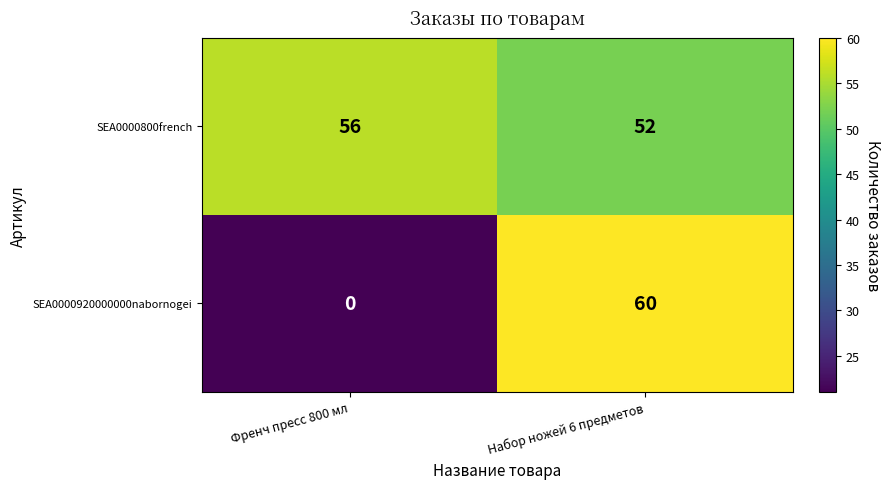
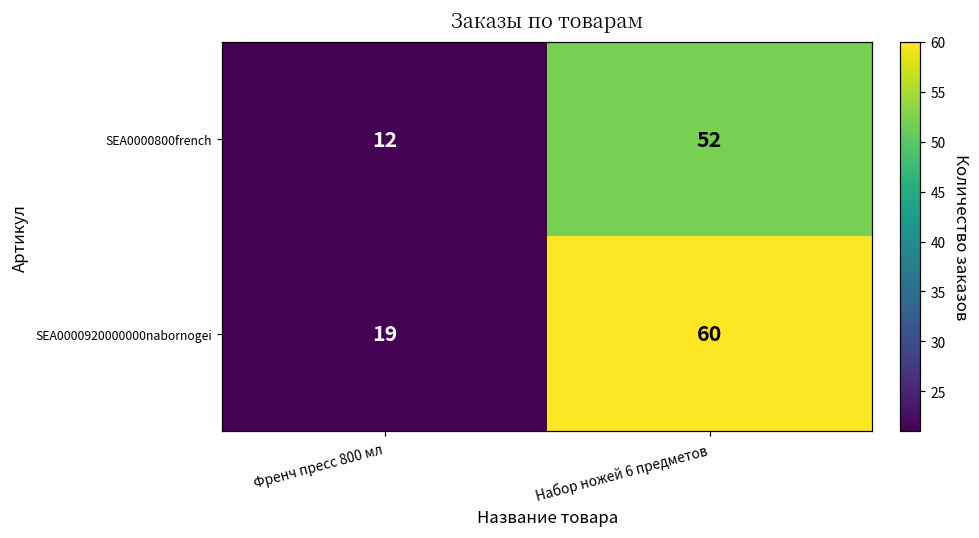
SEA0000800french, Френч пресс 800 мл: 56 -> 12
SEA0000920000000nabornogei, Френч пресс 800 мл: 0 -> 19
